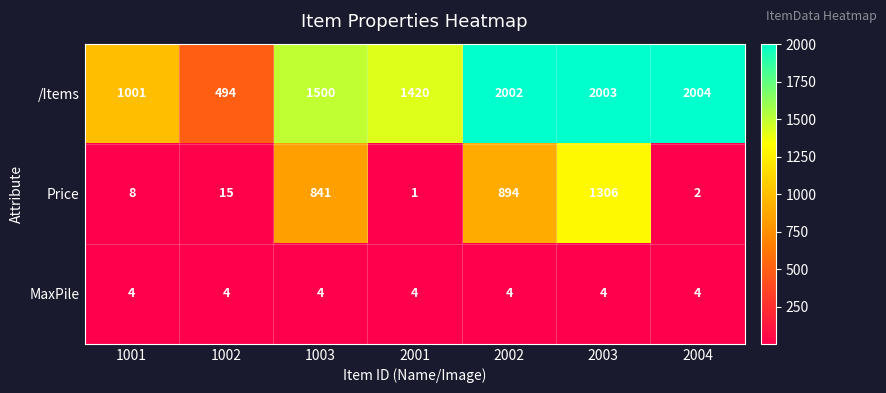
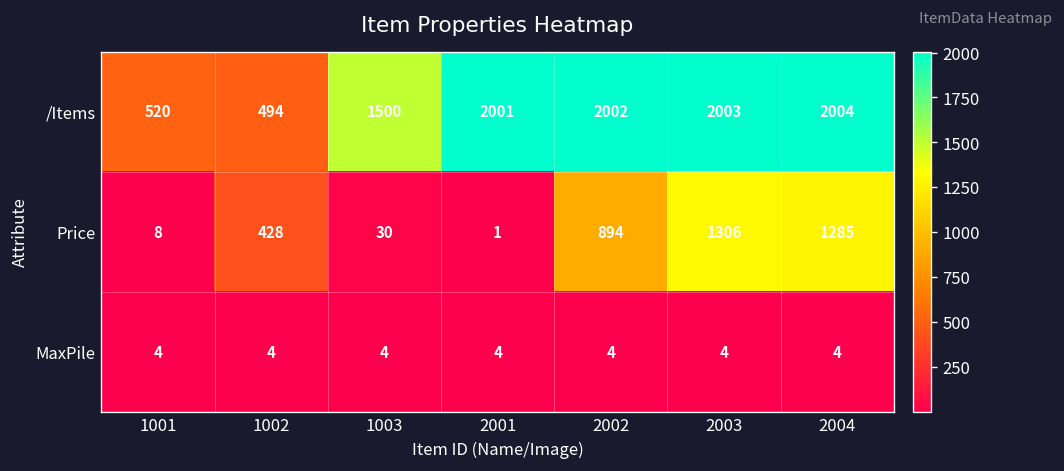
/Items, 1001: 1001 -> 520
/Items, 2001: 1420 -> 2001
Price, 1002: 15 -> 428
Price, 1003: 841 -> 30
Price, 2004: 2 -> 1285
